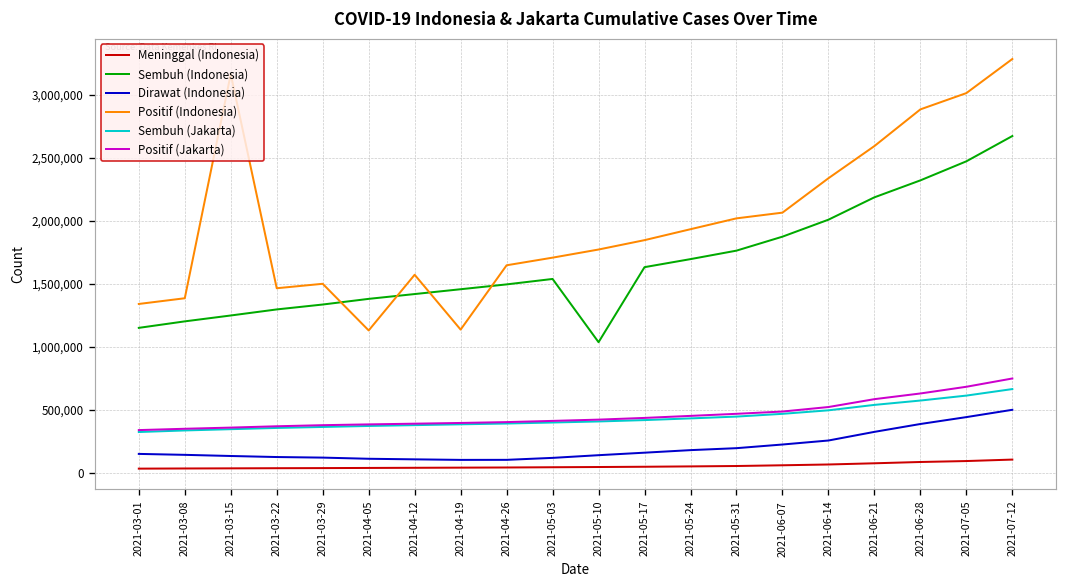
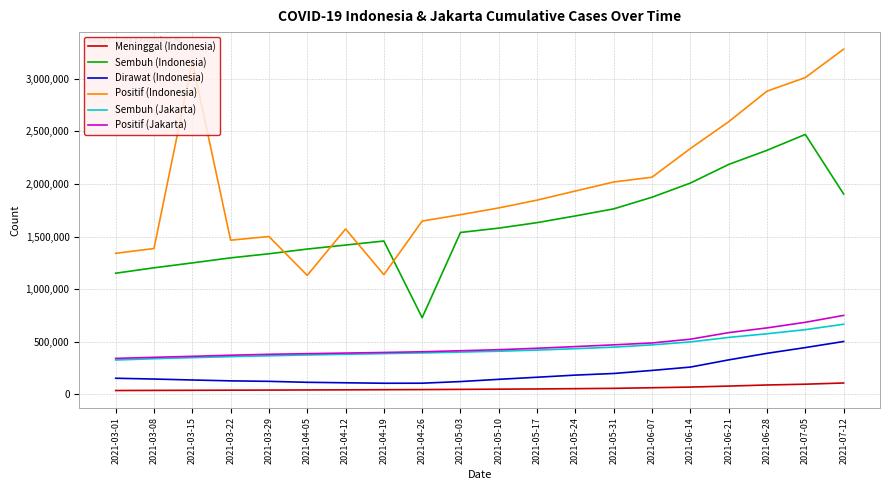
Sembuh (Indonesia), 2021-04-26: 1,500,000 -> 730,000
Sembuh (Indonesia), 2021-05-10: 1,040,000 -> 1,580,000
Sembuh (Indonesia), 2021-07-12: 2,670,000 -> 1,910,000
